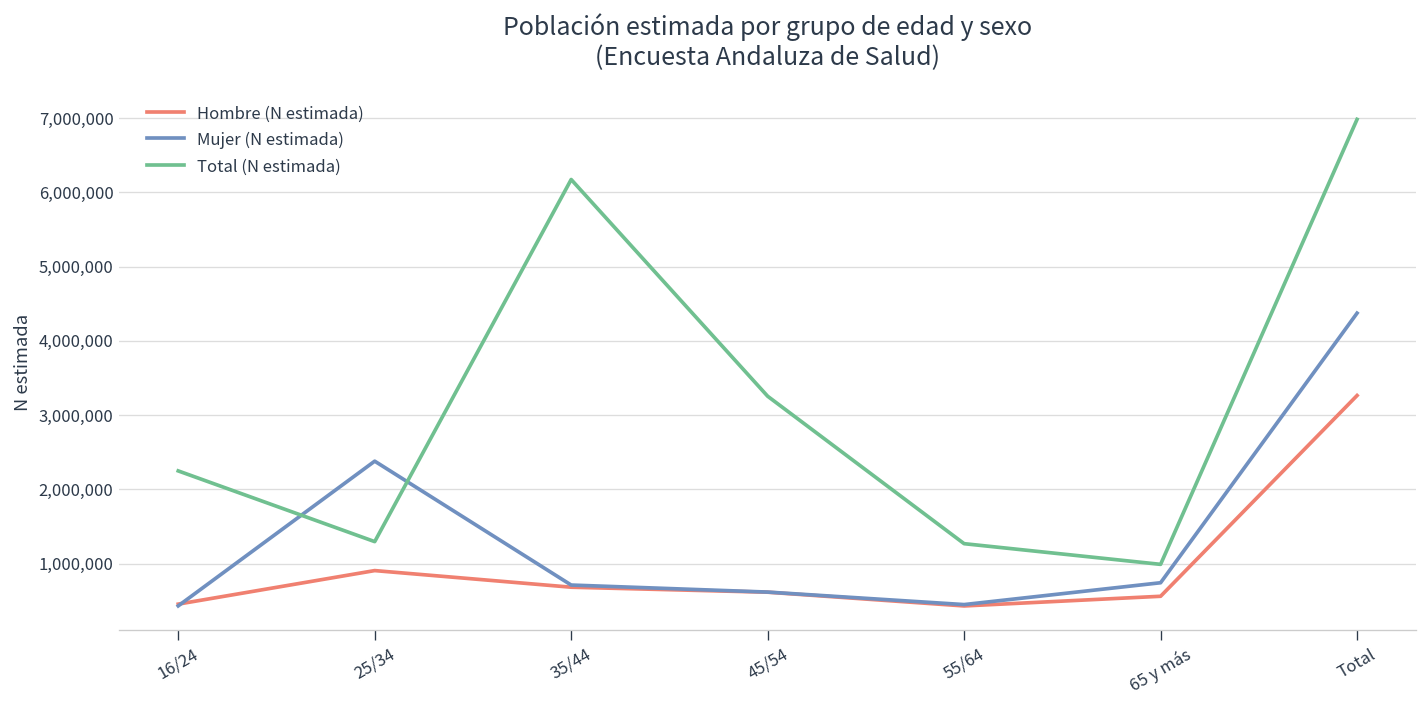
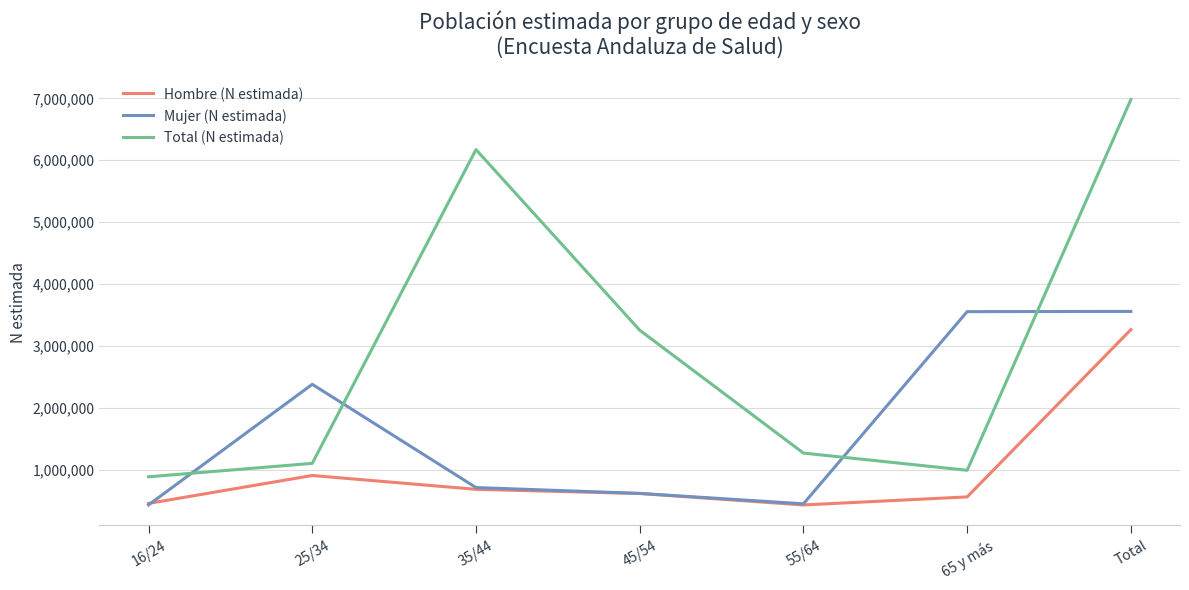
Total (N estimada), 16/24: 2,200,000 -> 900,000
Total (N estimada), 25/34: 1,300,000 -> 1,100,000
Mujer (N estimada), 65 y más: 700,000 -> 3,600,000
Mujer (N estimada), Total: 4,400,000 -> 3,600,000
